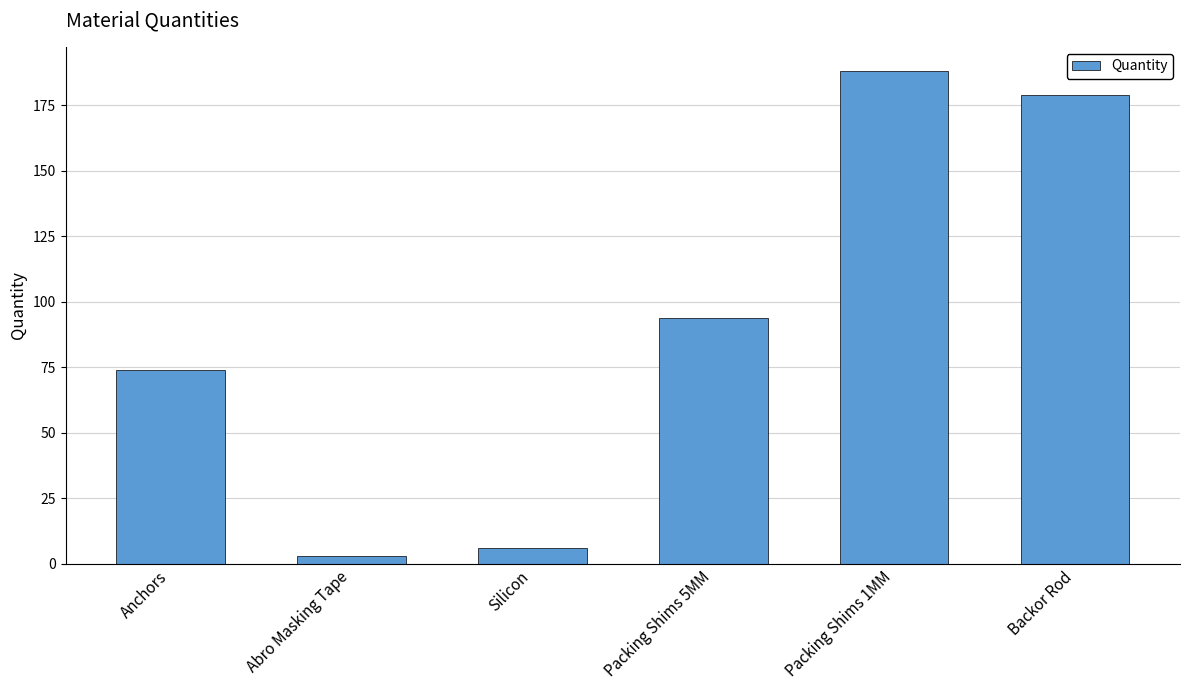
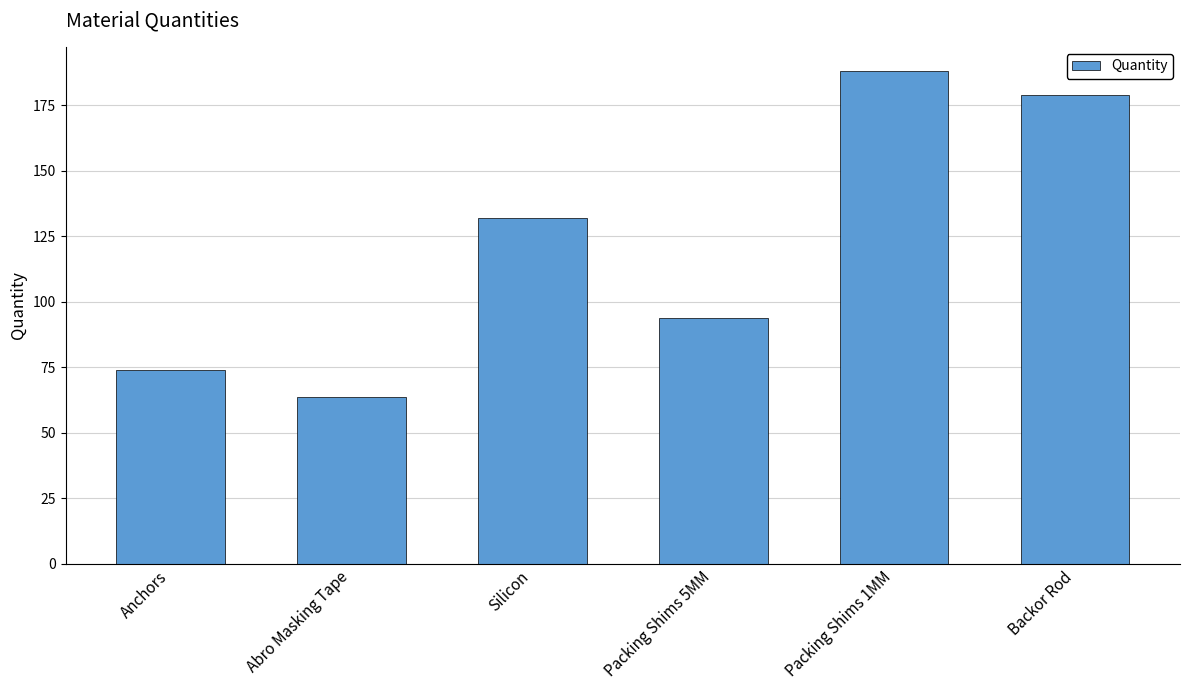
Abro Masking Tape: 3 -> 64
Silicon: 6 -> 132
